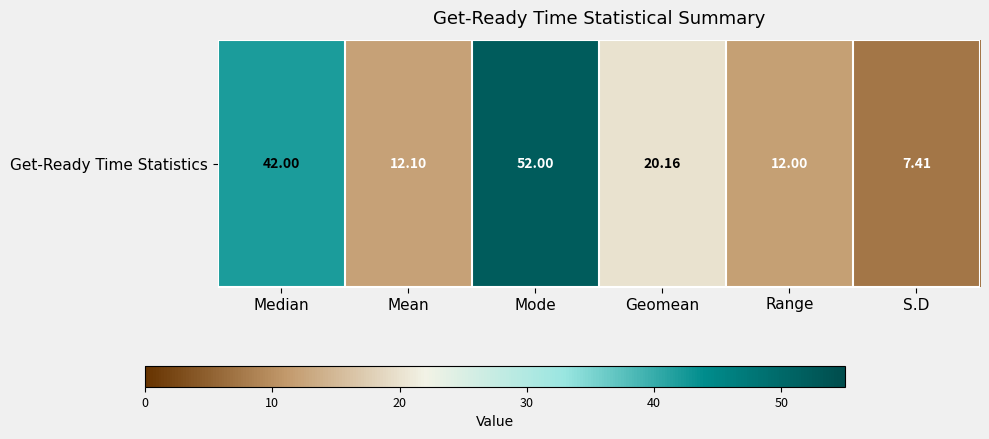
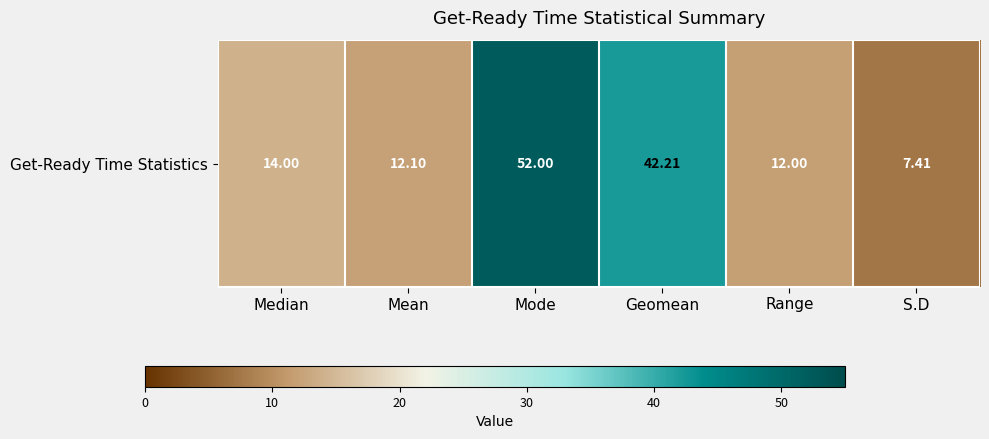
Get-Ready Time Statistics, Median: 42.00 -> 14.00
Get-Ready Time Statistics, Geomean: 20.16 -> 42.21
